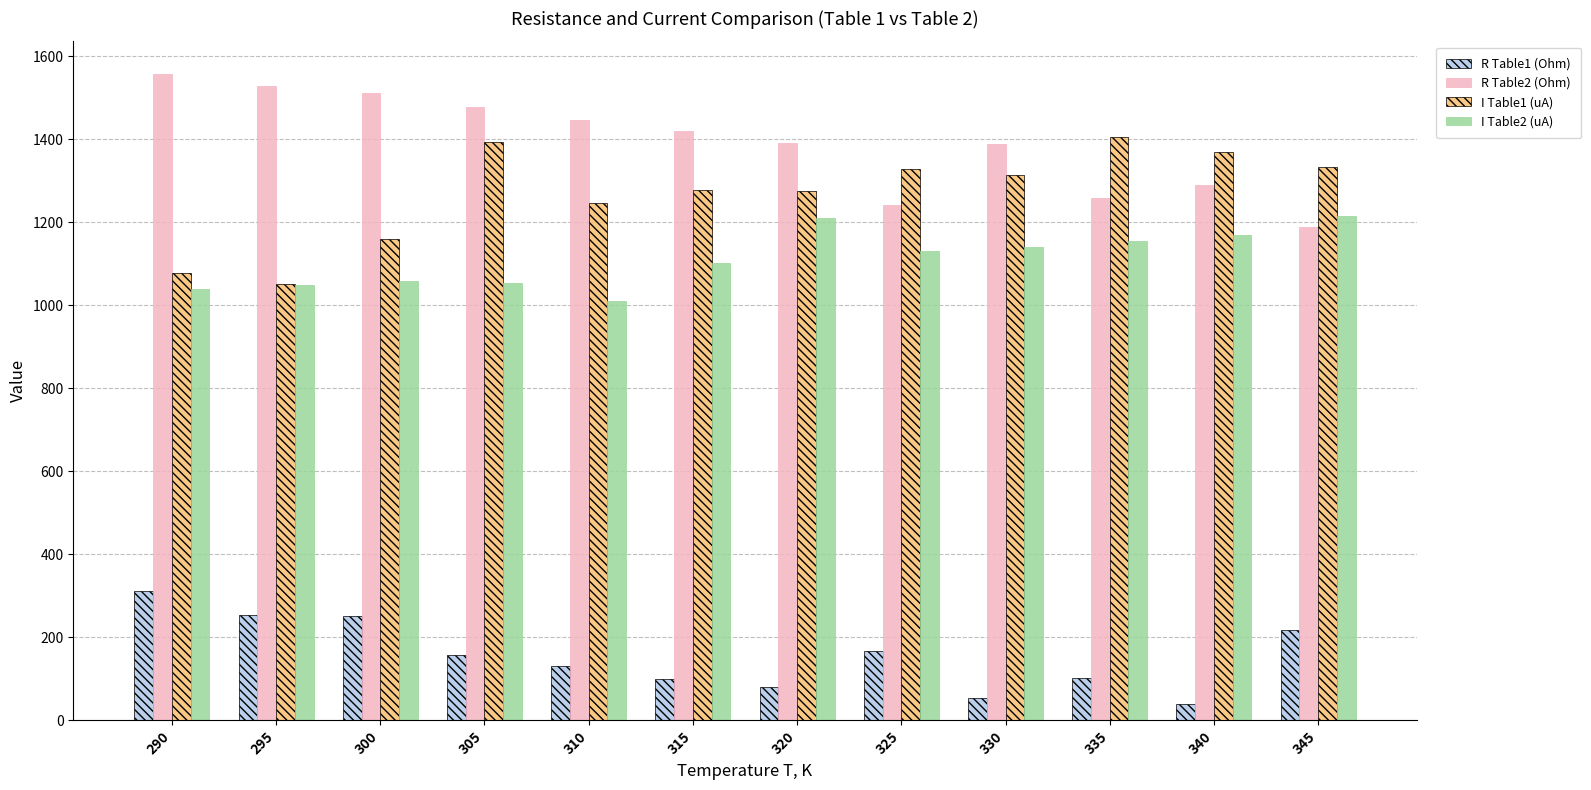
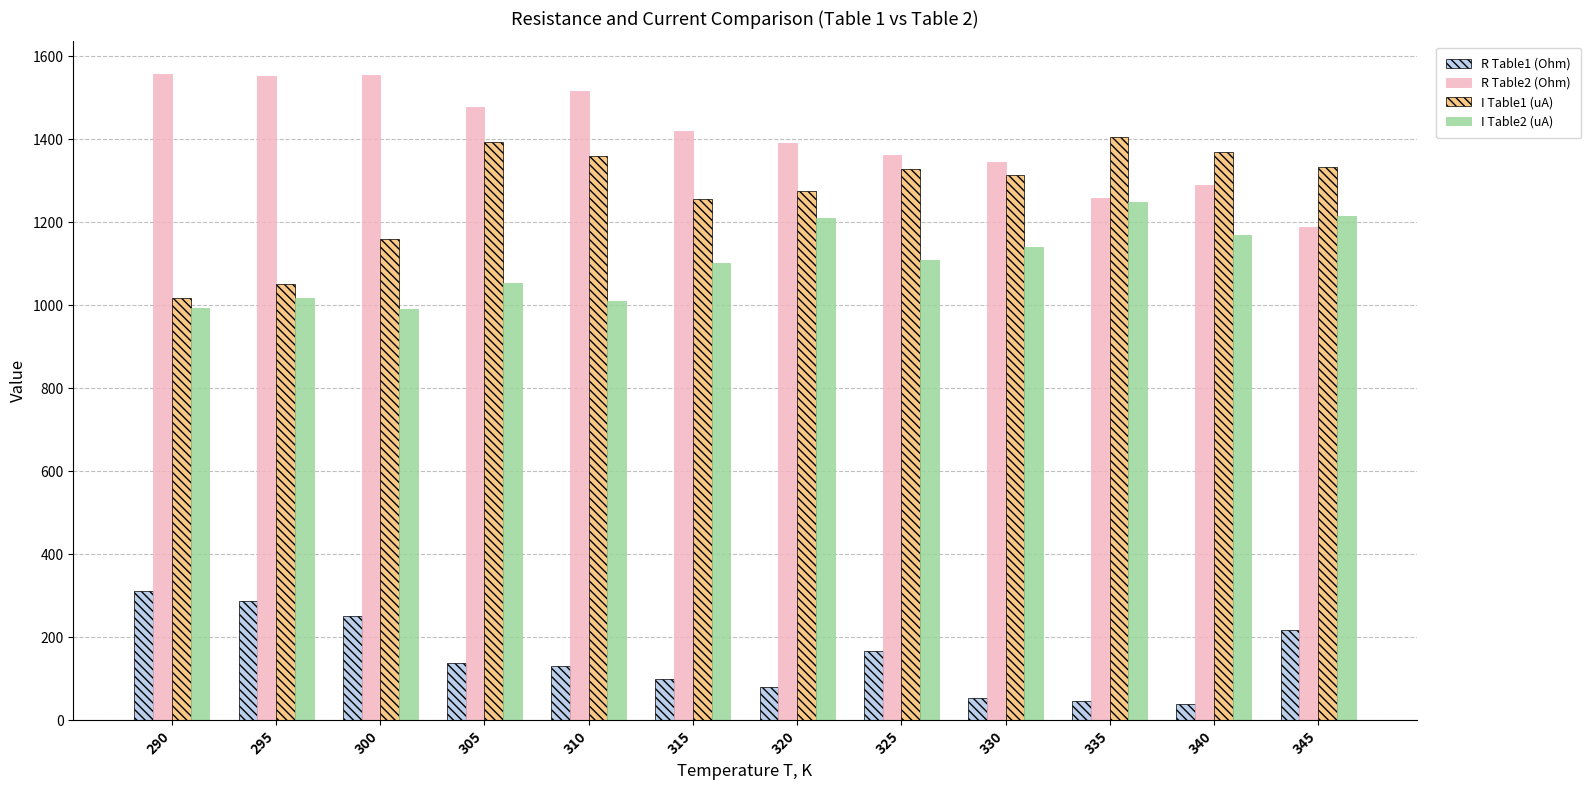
I Table1 (uA), 290: 1080 -> 1020
I Table2 (uA), 290: 1040 -> 990
R Table1 (Ohm), 295: 250 -> 290
R Table2 (Ohm), 295: 1530 -> 1550
I Table2 (uA), 295: 1050 -> 1020
R Table2 (Ohm), 300: 1510 -> 1550
I Table2 (uA), 300: 1060 -> 990
R Table1 (Ohm), 305: 160 -> 140
R Table2 (Ohm), 310: 1450 -> 1520
I Table1 (uA), 310: 1250 -> 1360
I Table1 (uA), 315: 1280 -> 1260
R Table2 (Ohm), 325: 1240 -> 1360
I Table2 (uA), 325: 1130 -> 1110
R Table2 (Ohm), 330: 1390 -> 1340
R Table1 (Ohm), 335: 100 -> 50
I Table2 (uA), 335: 1160 -> 1250
